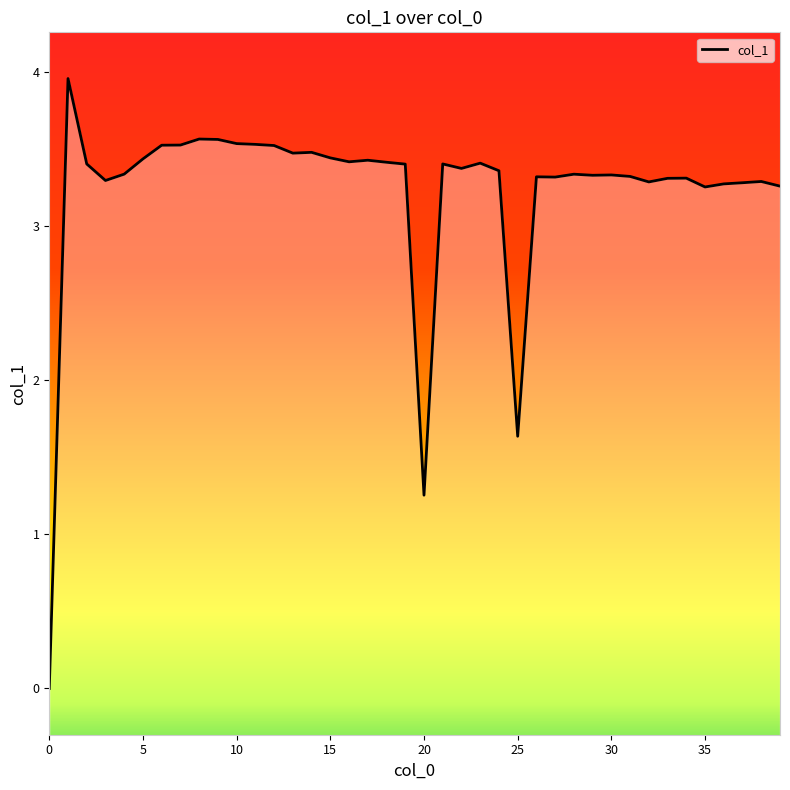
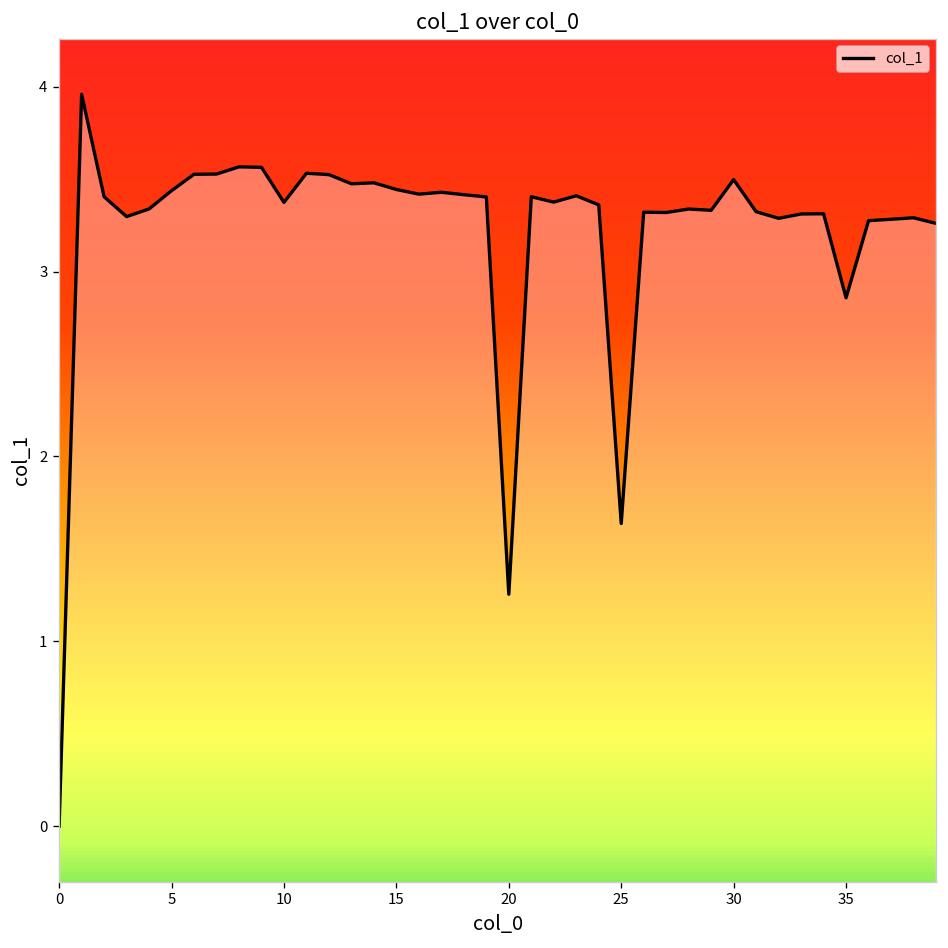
10: 3.54 -> 3.37
30: 3.33 -> 3.50
35: 3.26 -> 2.86
